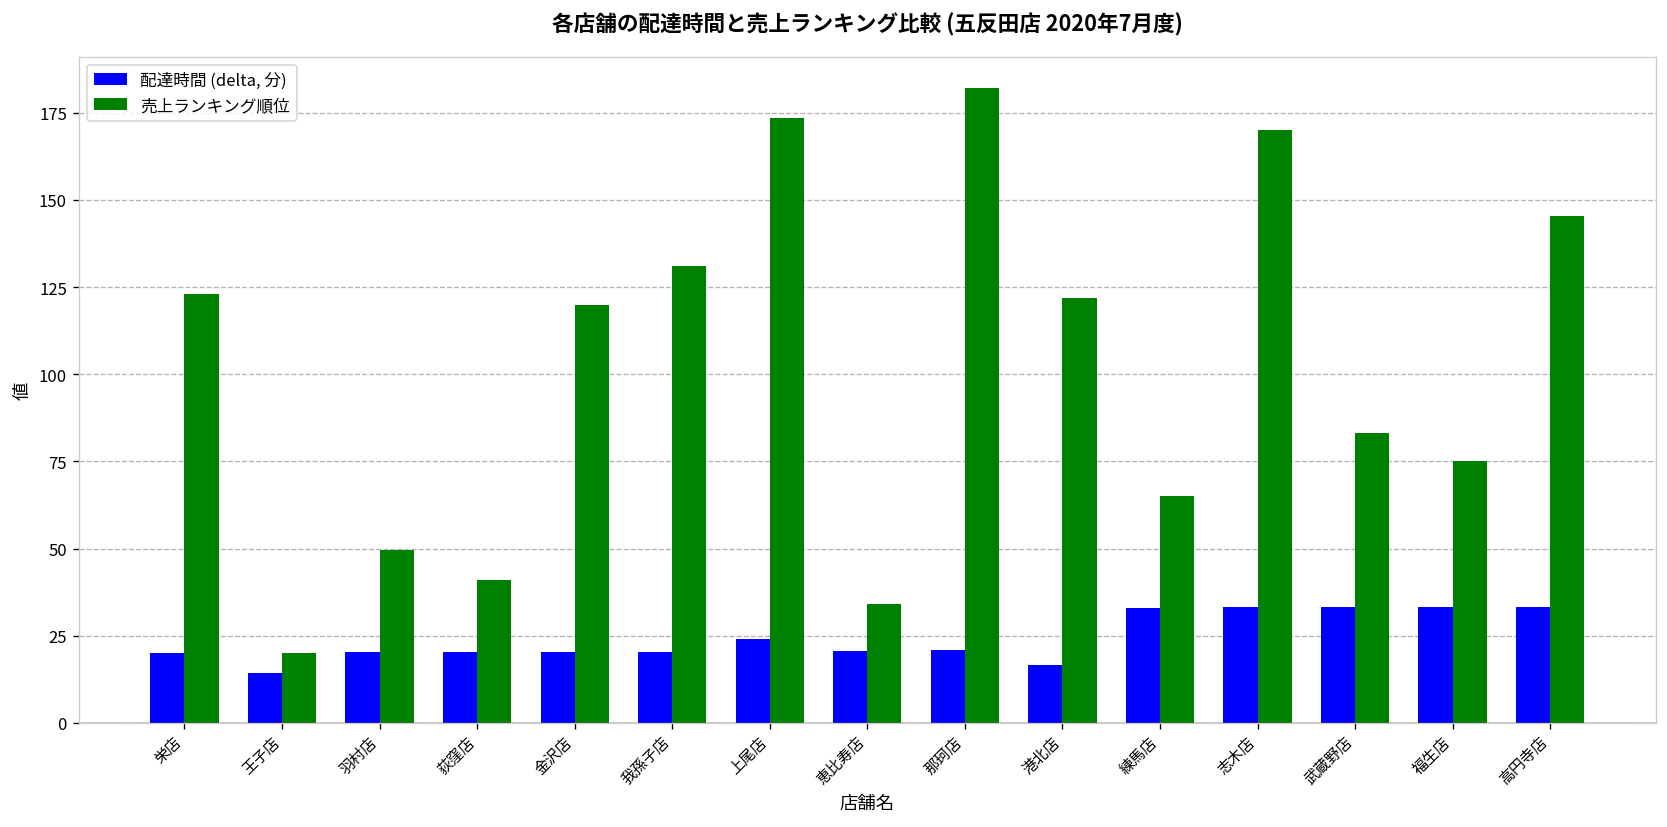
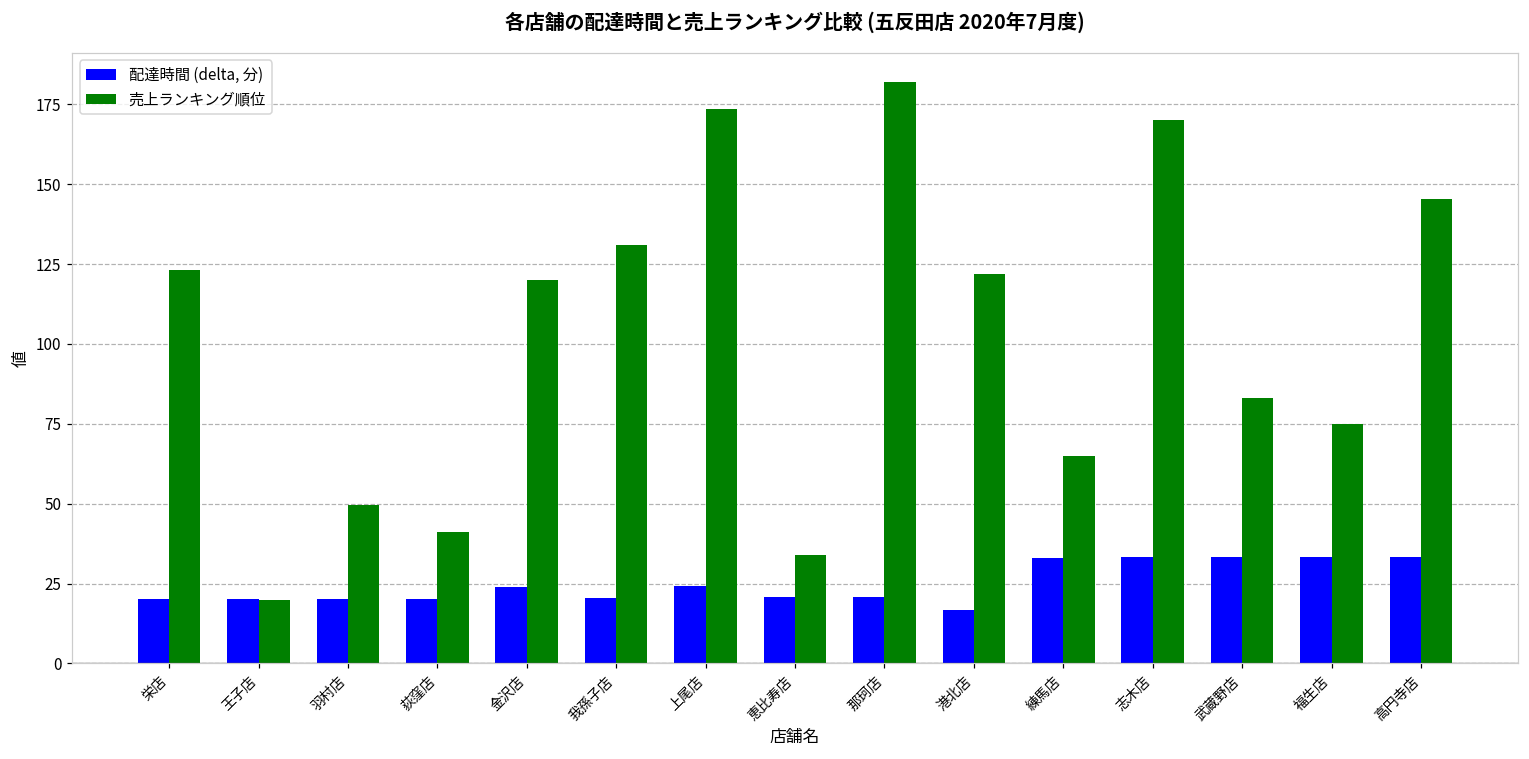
配達時間 (delta, 分), 王子店: 14 -> 20
配達時間 (delta, 分), 金沢店: 20 -> 24
